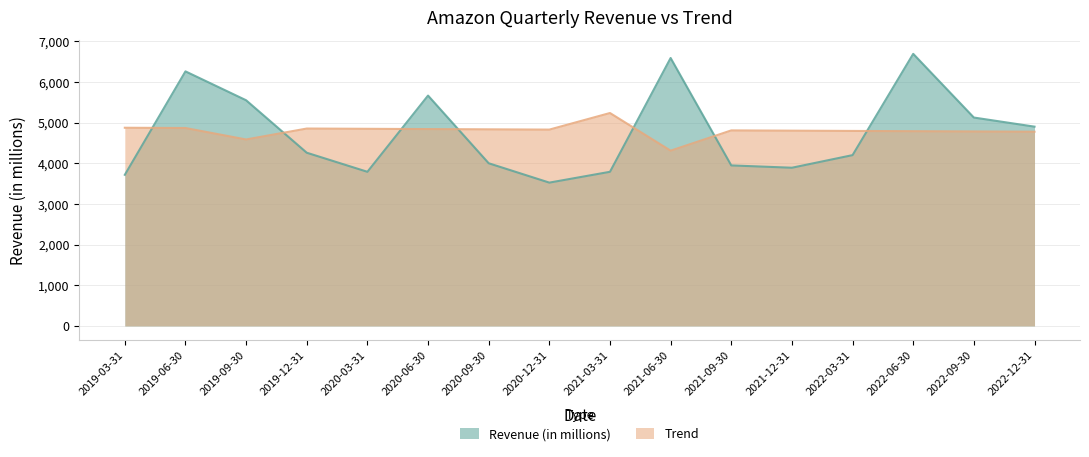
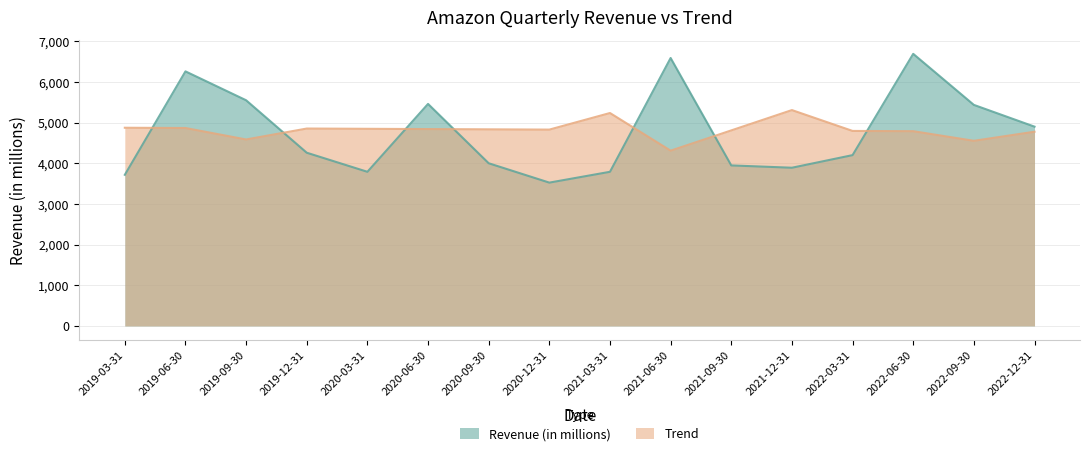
Revenue (in millions), 2020-06-30: 5,700 -> 5,500
Trend, 2021-12-31: 4,800 -> 5,300
Revenue (in millions), 2022-09-30: 5,100 -> 5,400
Trend, 2022-09-30: 4,800 -> 4,600
